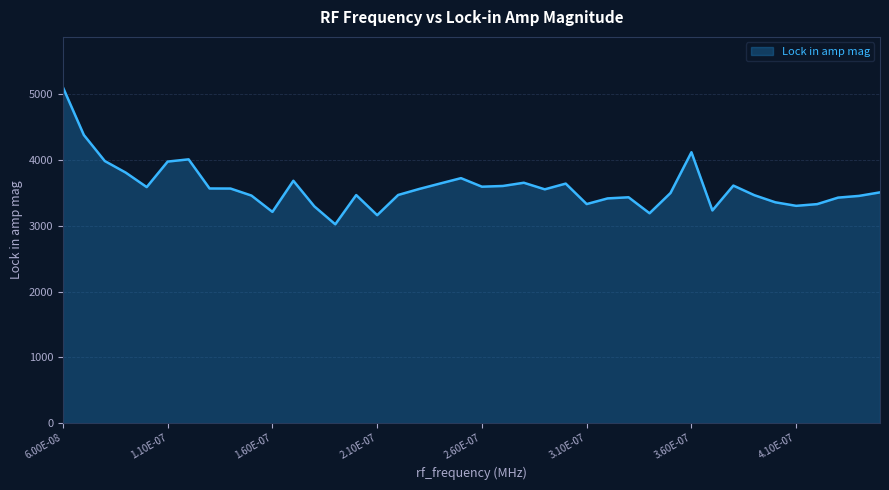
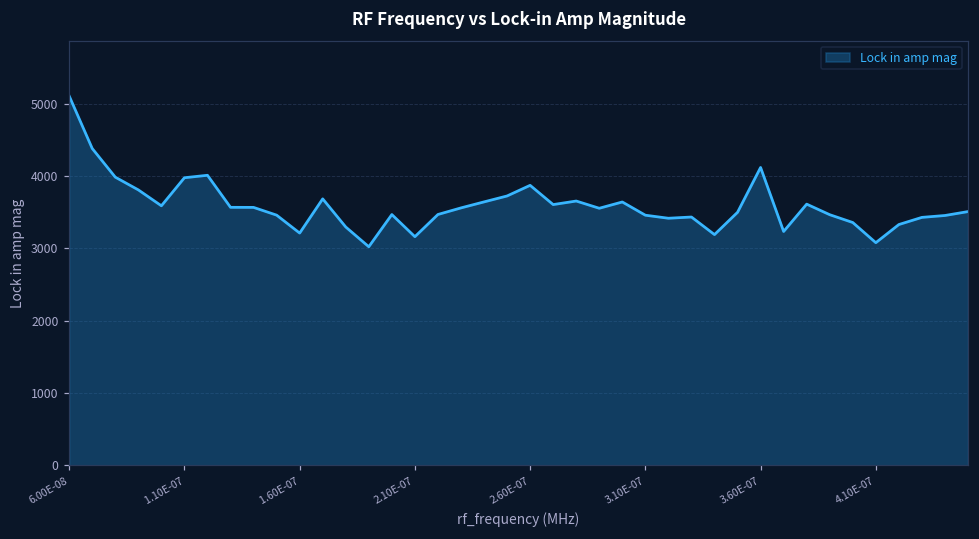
2.60E-07: 3600 -> 3900
3.10E-07: 3300 -> 3500
4.10E-07: 3300 -> 3100
